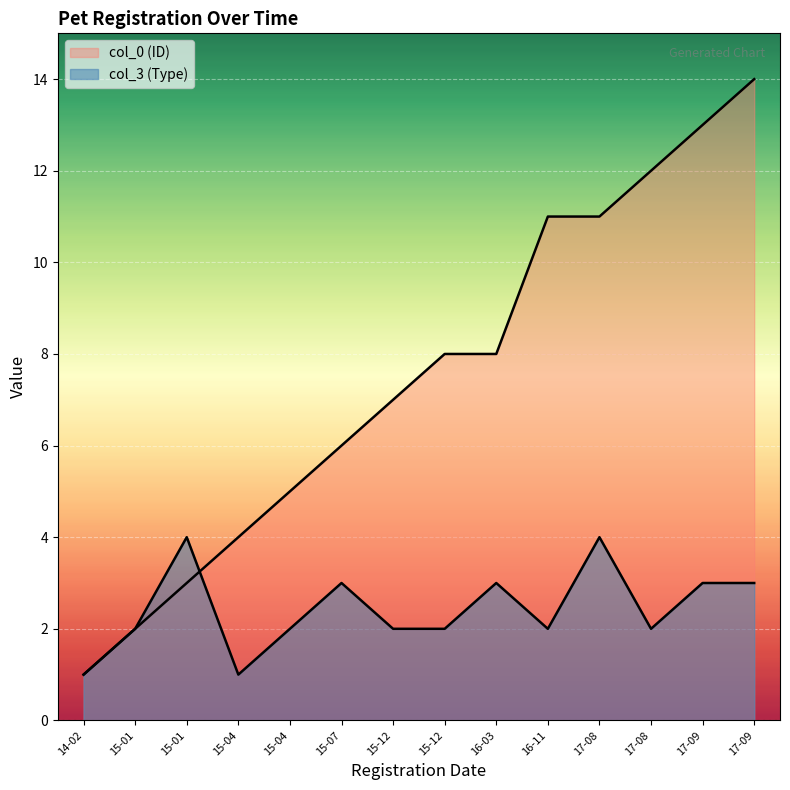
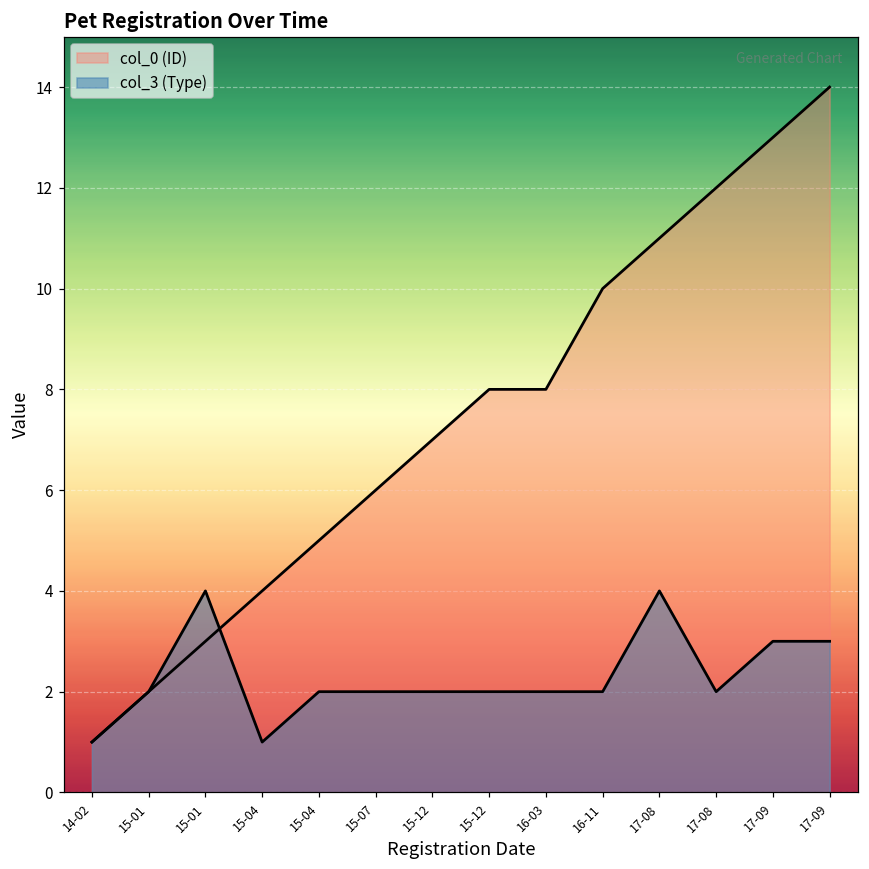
col_3 (Type), 15-07: 3 -> 2
col_3 (Type), 16-03: 3 -> 2
col_0 (ID), 16-11: 11 -> 10
